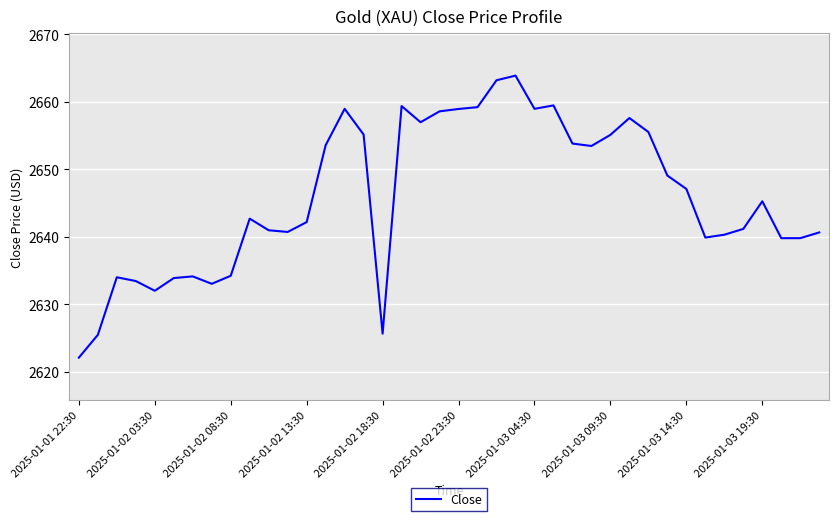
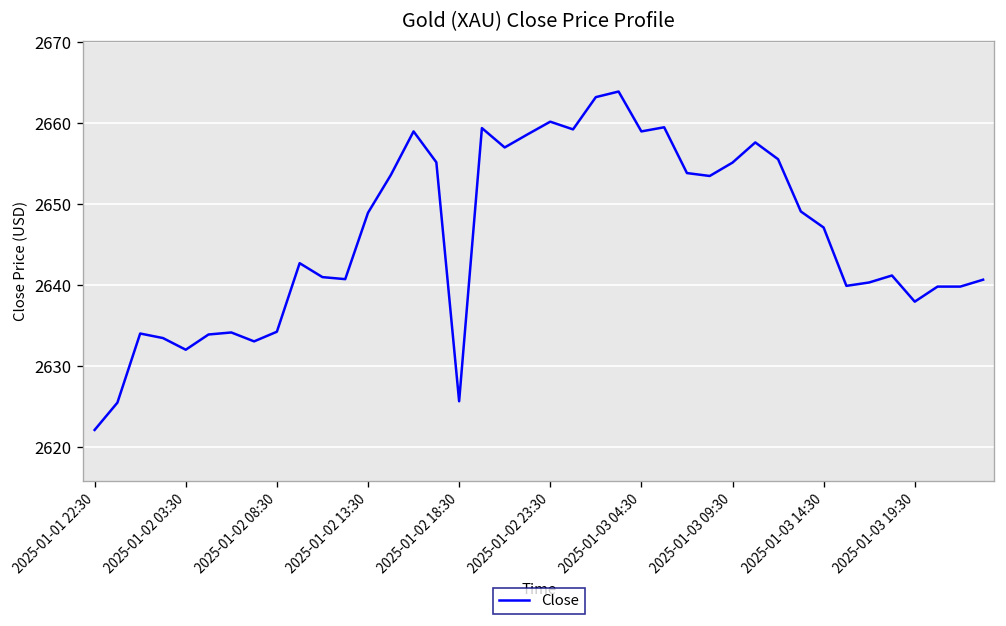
2025-01-02 13:30: 2642 -> 2649
2025-01-02 23:30: 2659 -> 2660
2025-01-03 19:30: 2645 -> 2638
